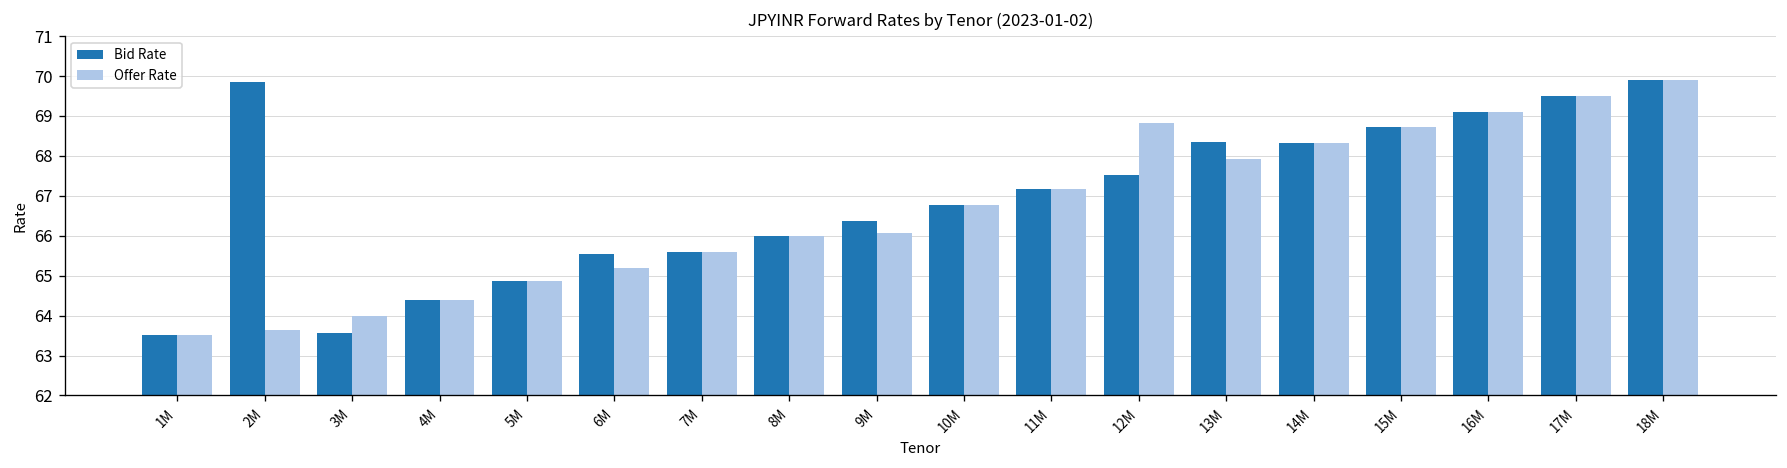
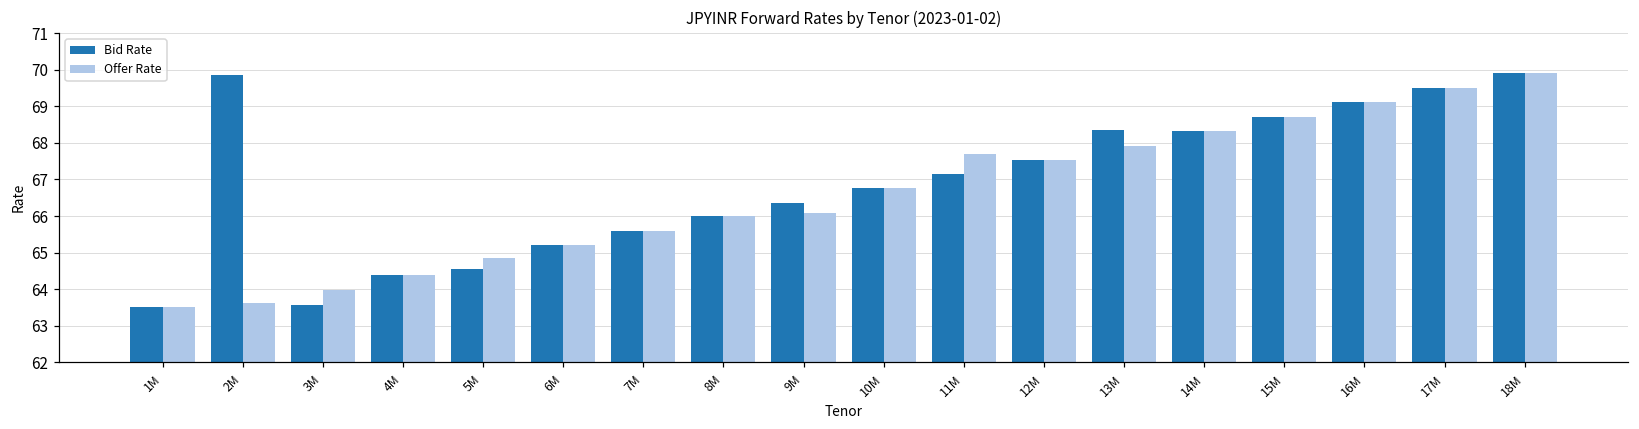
Bid Rate, 5M: 64.9 -> 64.6
Bid Rate, 6M: 65.6 -> 65.2
Offer Rate, 11M: 67.2 -> 67.7
Offer Rate, 12M: 68.8 -> 67.5
